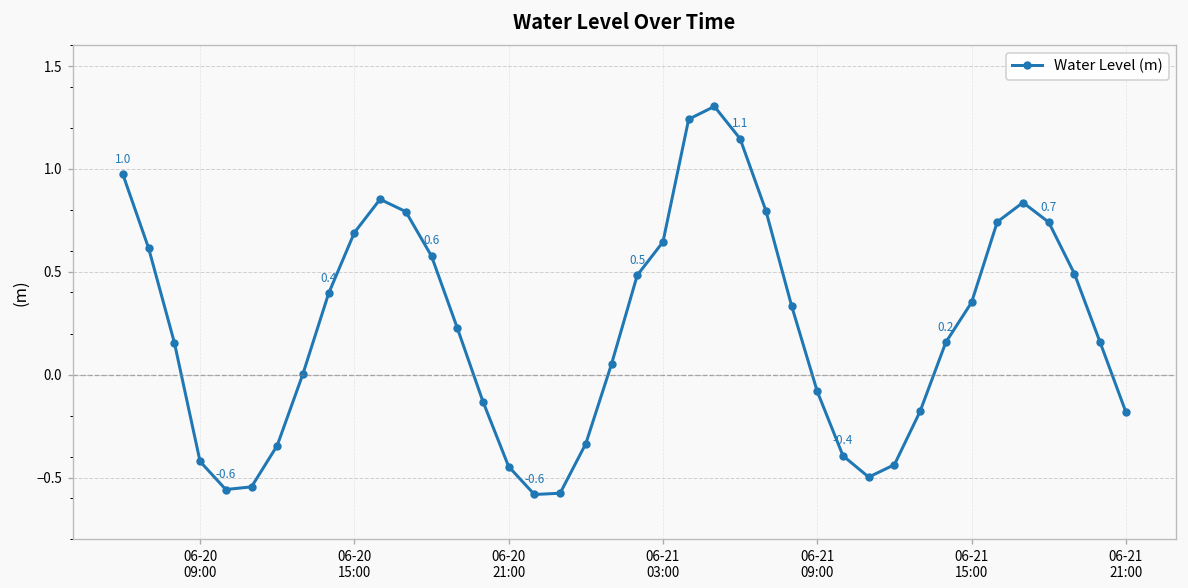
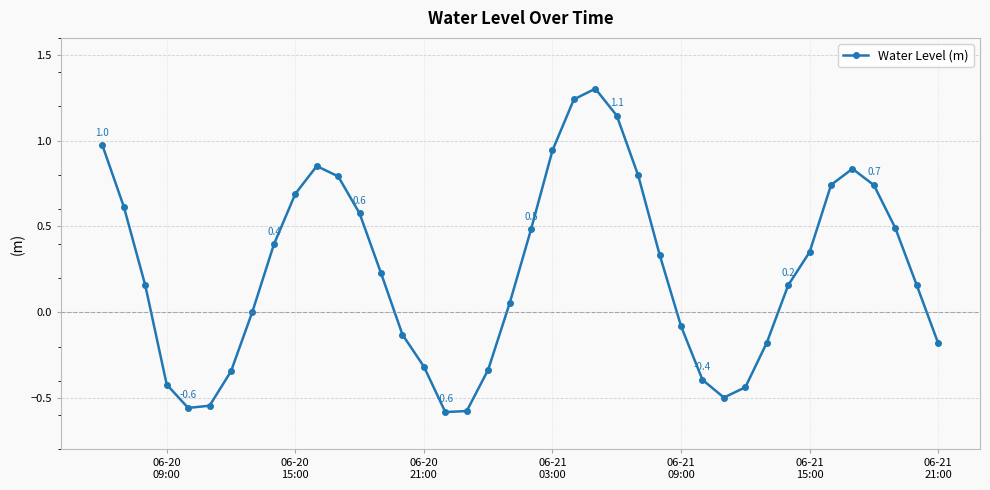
06-20 21:00: -0.45 -> -0.32
06-21 03:00: 0.65 -> 0.94
